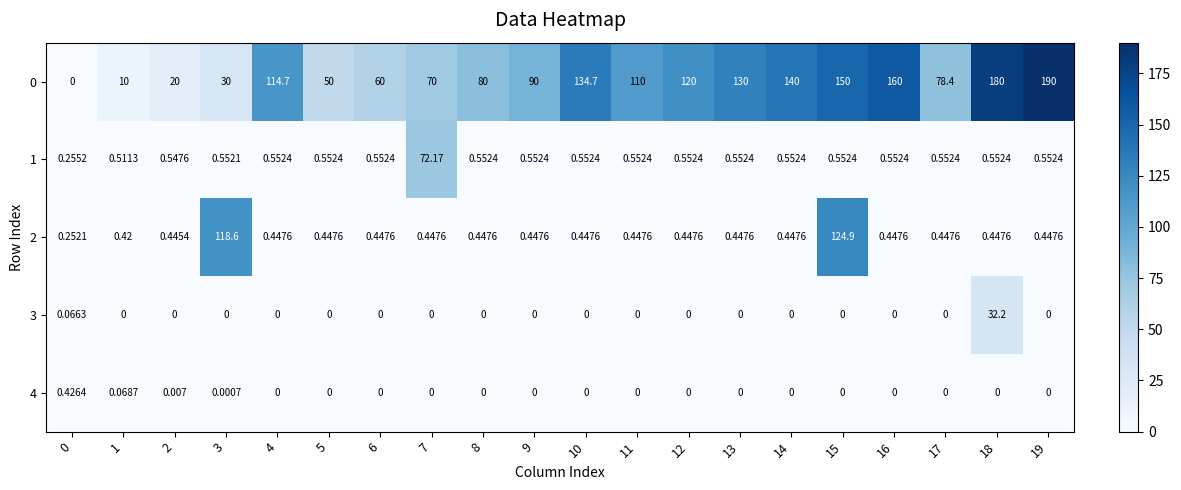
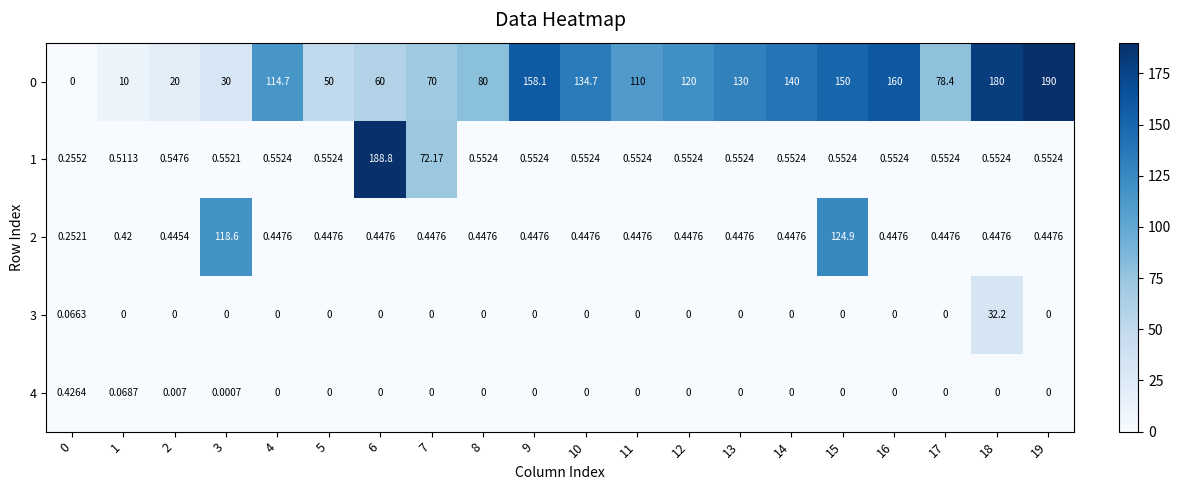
0, 9: 90 -> 158.1
1, 6: 0.5524 -> 188.8
